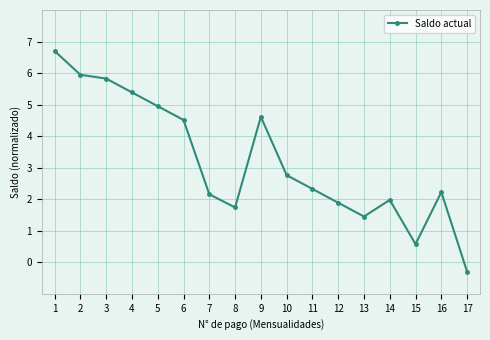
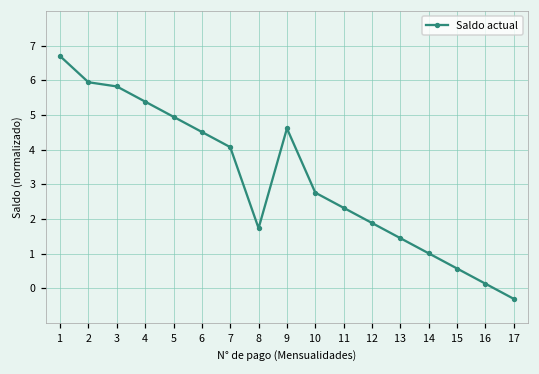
7: 2.2 -> 4.1
14: 2.0 -> 1.0
16: 2.2 -> 0.1
